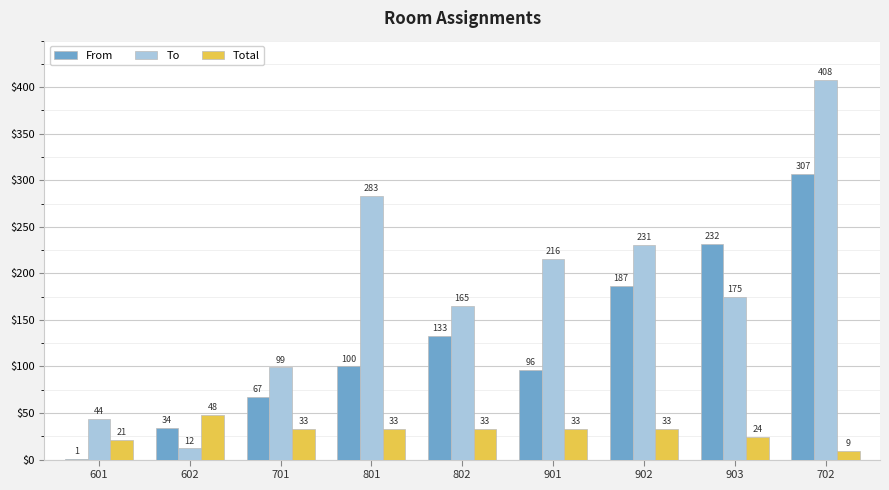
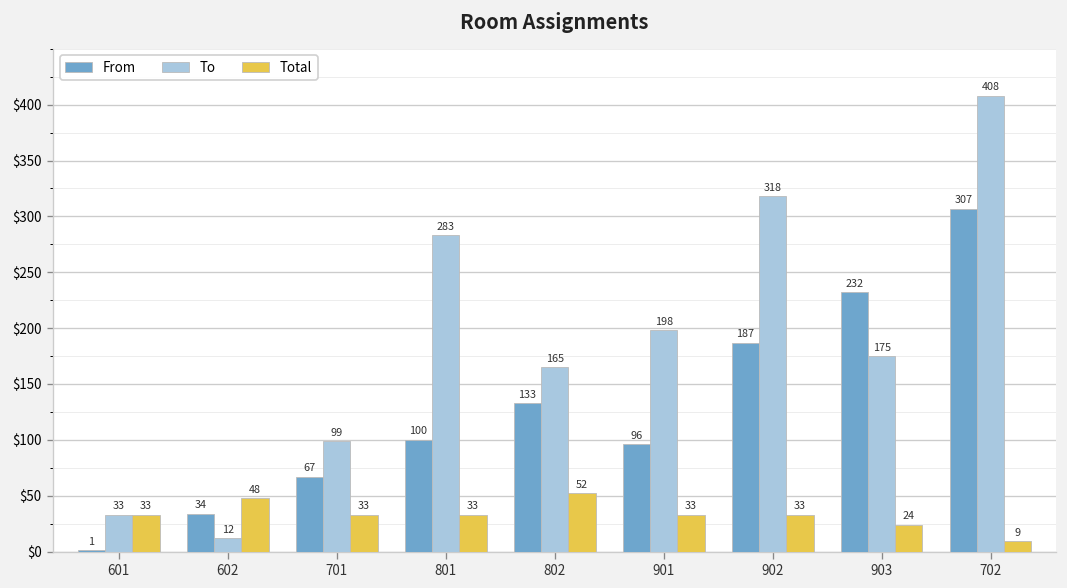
To, 601: 44 -> 33
Total, 601: 21 -> 33
Total, 802: 33 -> 52
To, 901: 216 -> 198
To, 902: 231 -> 318
